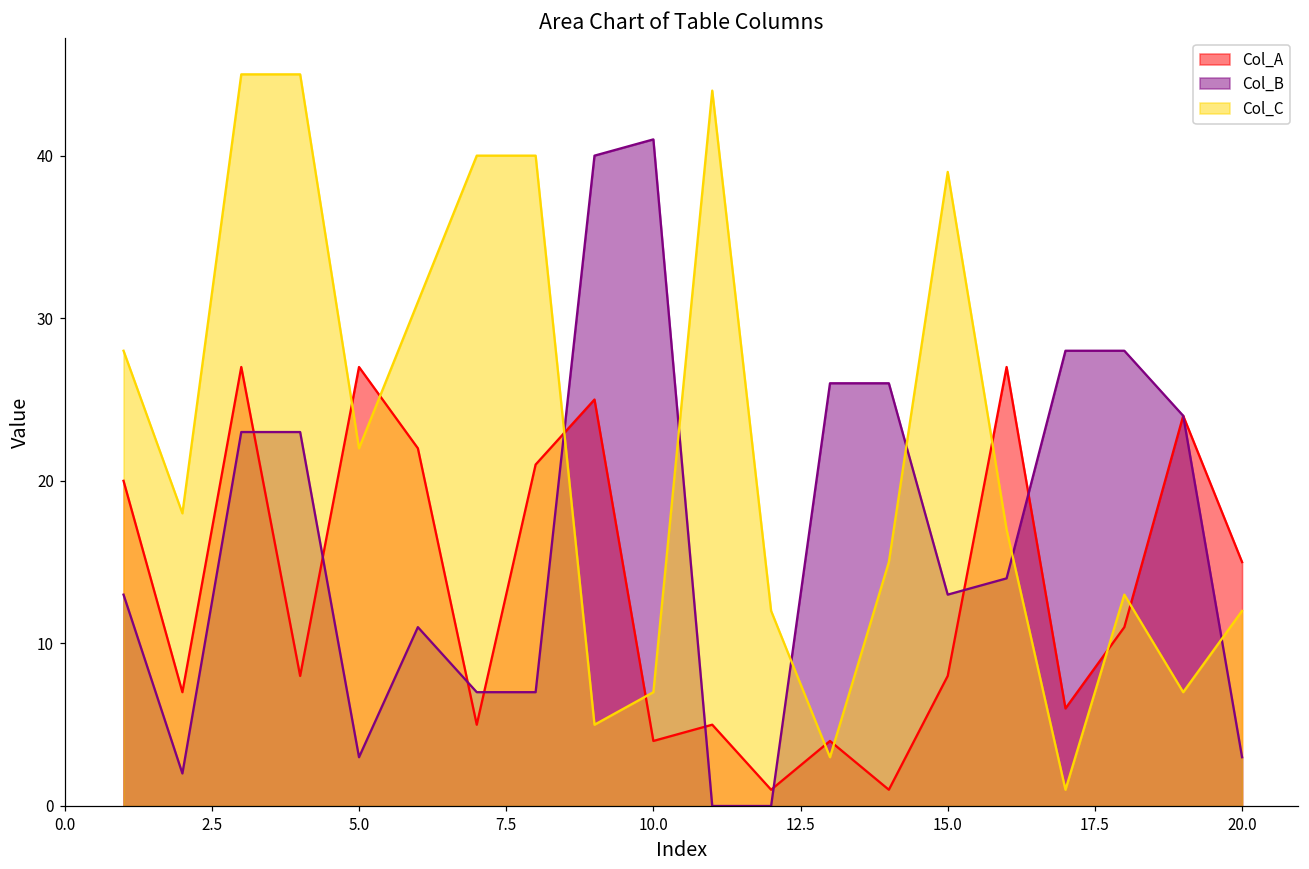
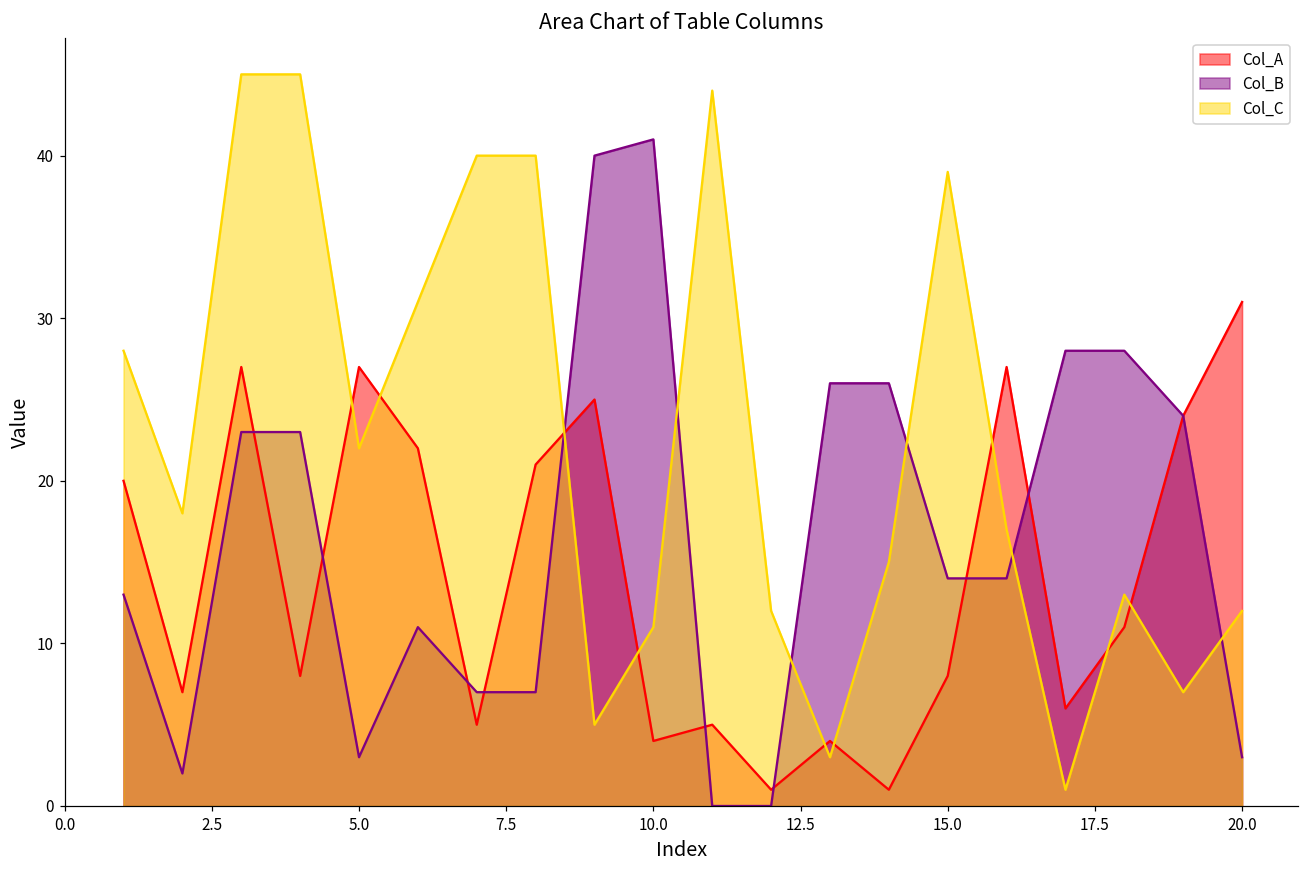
Col_C, 10.0: 7 -> 11
Col_B, 15.0: 13 -> 14
Col_A, 20.0: 15 -> 31
